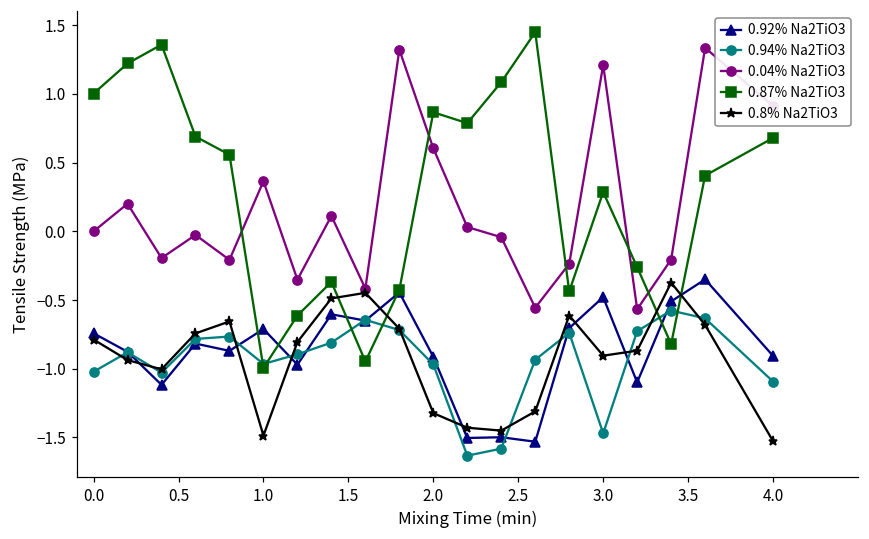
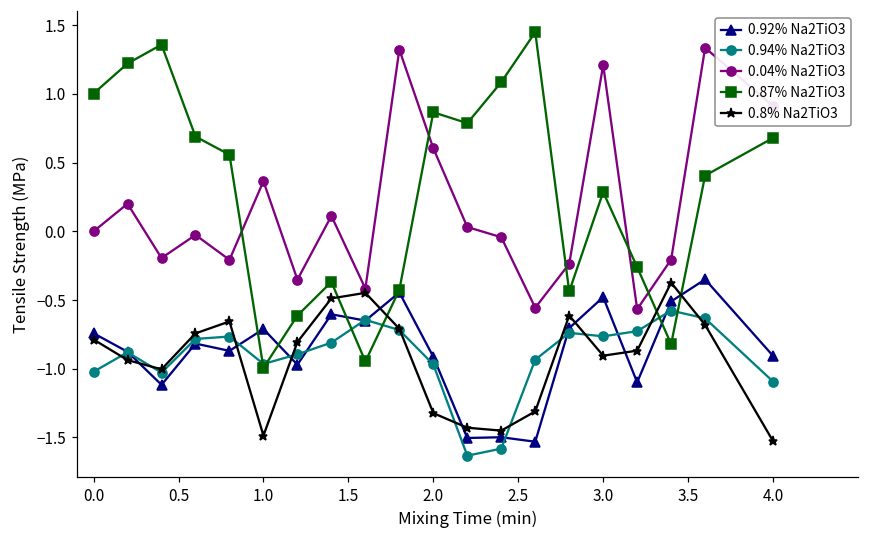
0.94% Na2TiO3, 3.0: -1.47 -> -0.76
